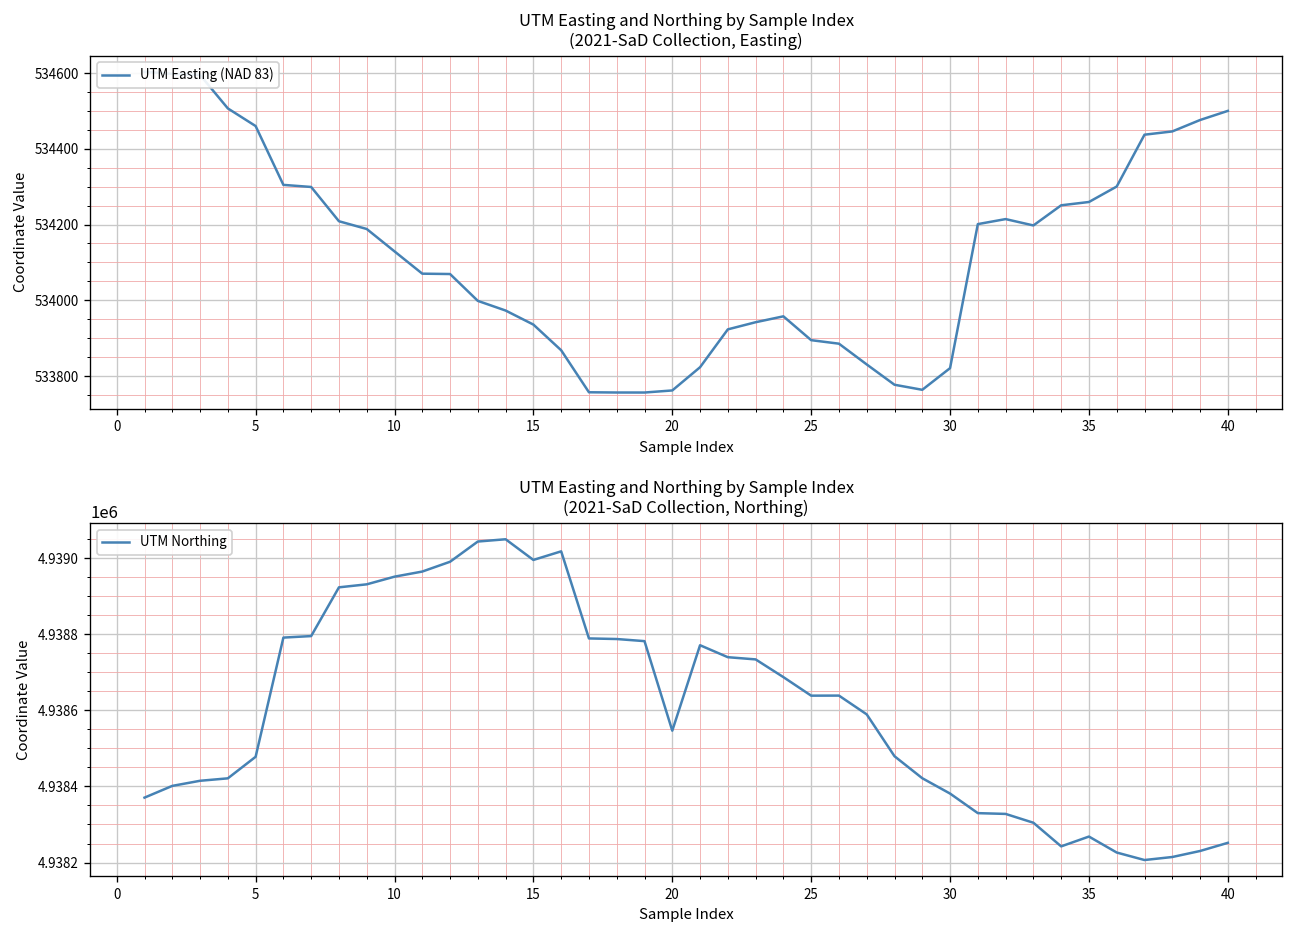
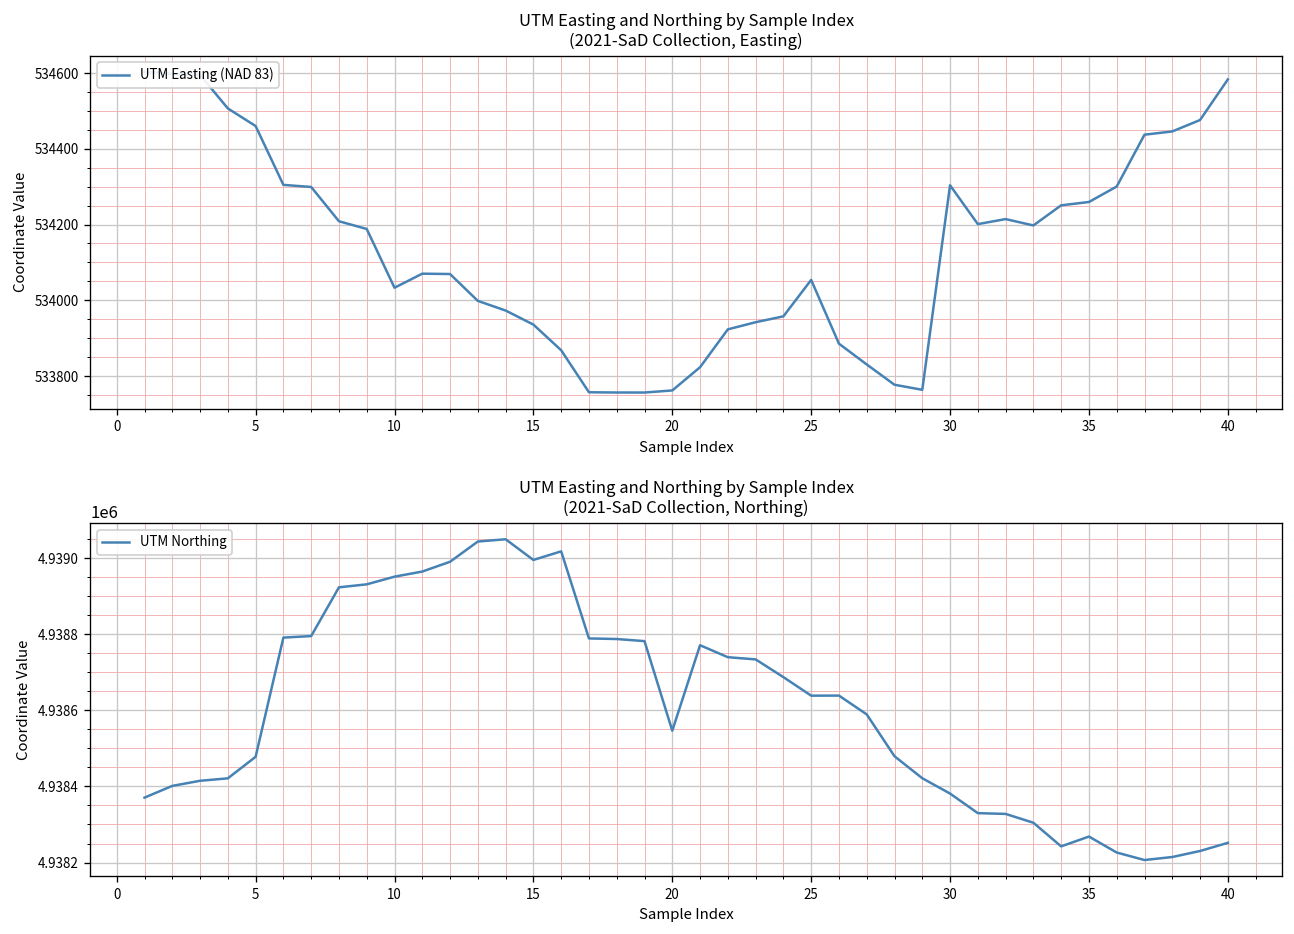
UTM Easting and Northing by Sample Index (2021-SaD Collection, Easting), 10: 534130 -> 534030
UTM Easting and Northing by Sample Index (2021-SaD Collection, Easting), 25: 533890 -> 534050
UTM Easting and Northing by Sample Index (2021-SaD Collection, Easting), 30: 533820 -> 534300
UTM Easting and Northing by Sample Index (2021-SaD Collection, Easting), 40: 534500 -> 534580
